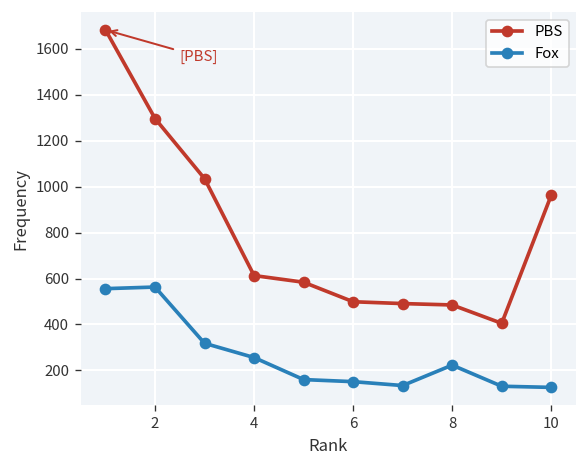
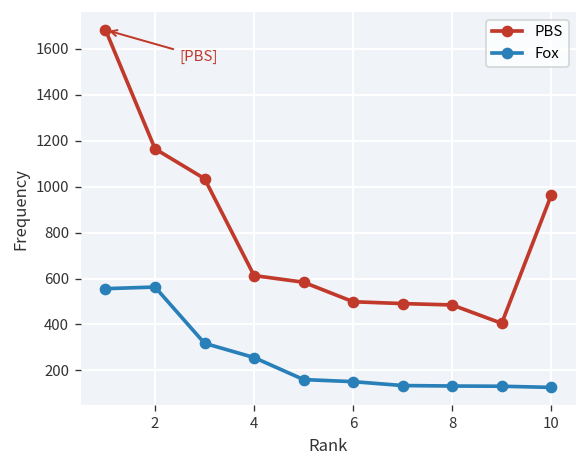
PBS, 2: 1300 -> 1170
Fox, 8: 220 -> 130
